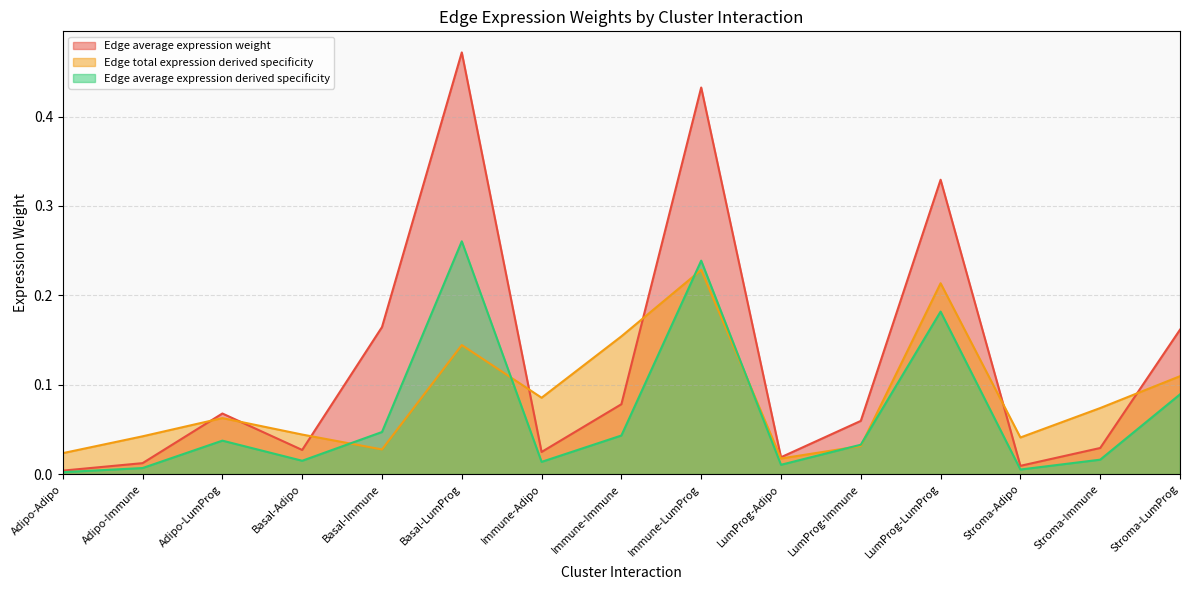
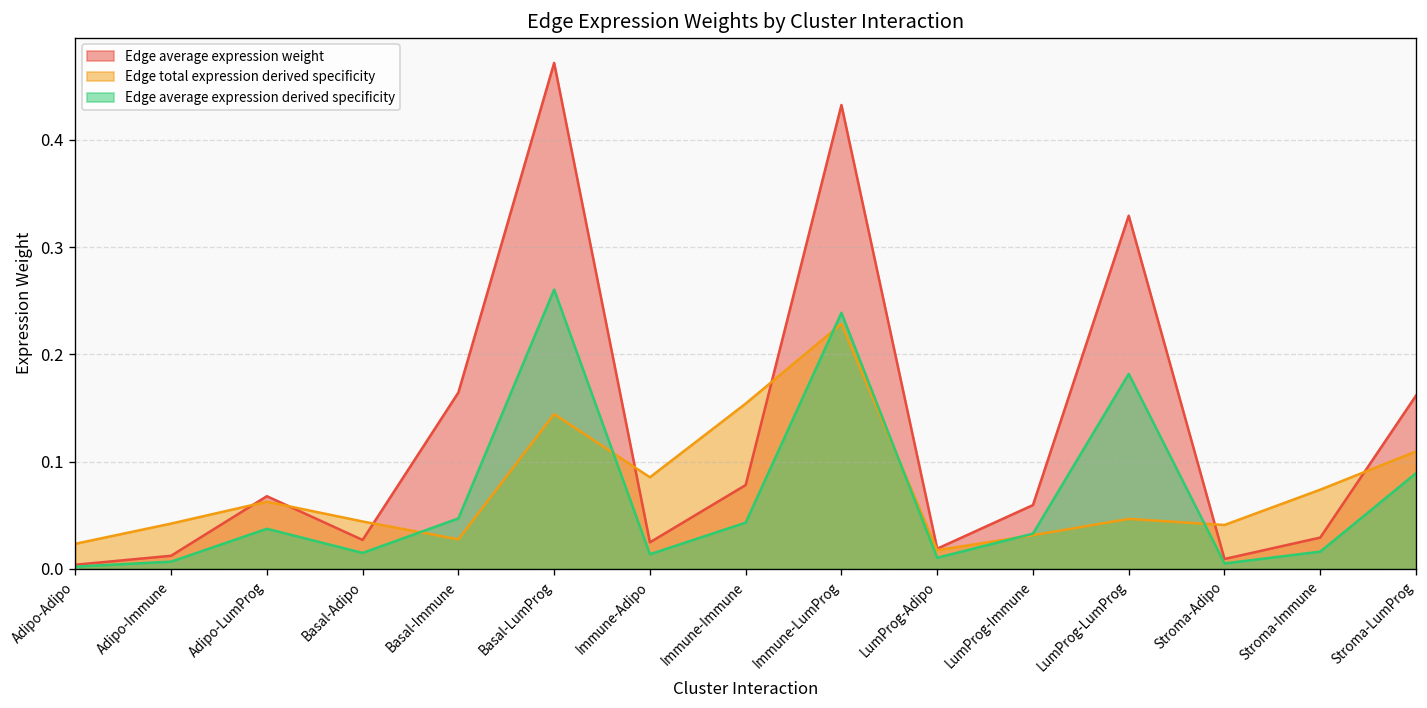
Edge total expression derived specificity, LumProg-LumProg: 0.21 -> 0.05
